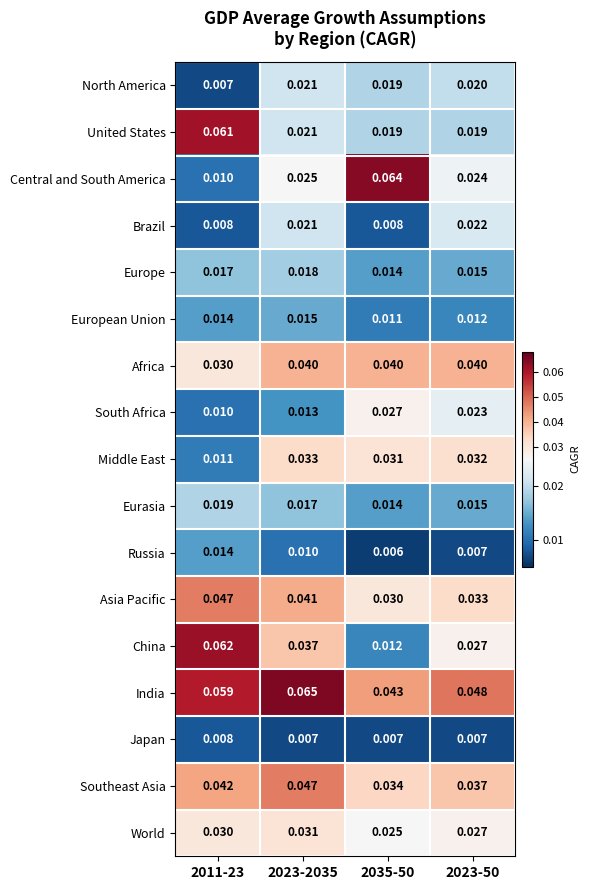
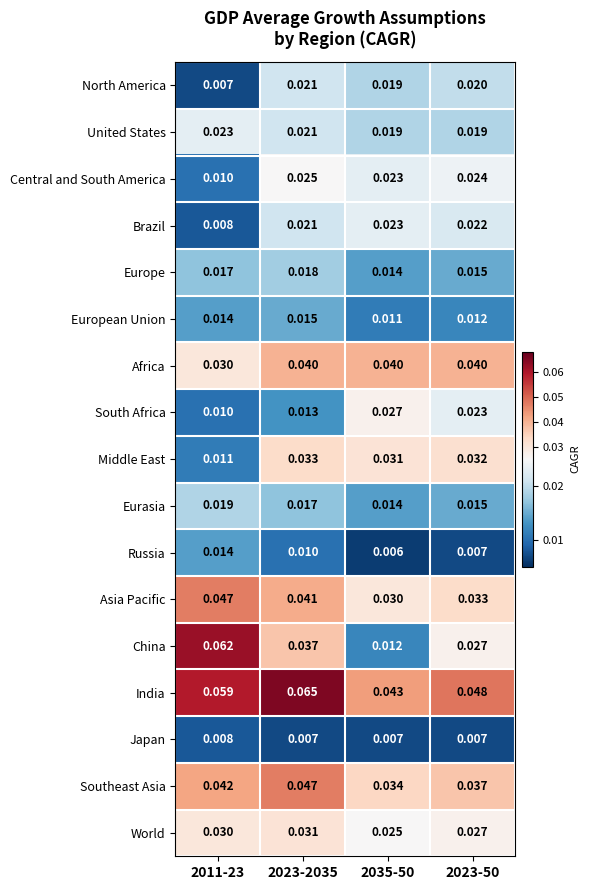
United States, 2011-23: 0.061 -> 0.023
Central and South America, 2035-50: 0.064 -> 0.023
Brazil, 2035-50: 0.008 -> 0.023
